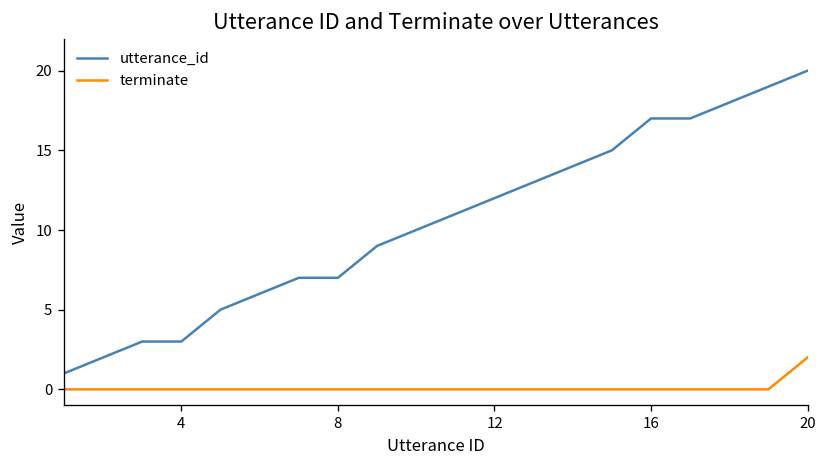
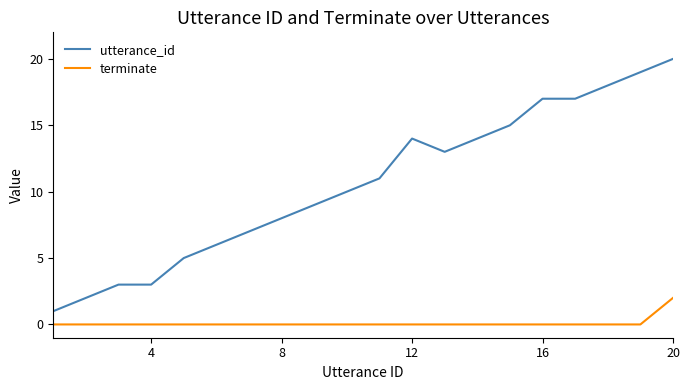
utterance_id, 8: 7 -> 8
utterance_id, 12: 12 -> 14
